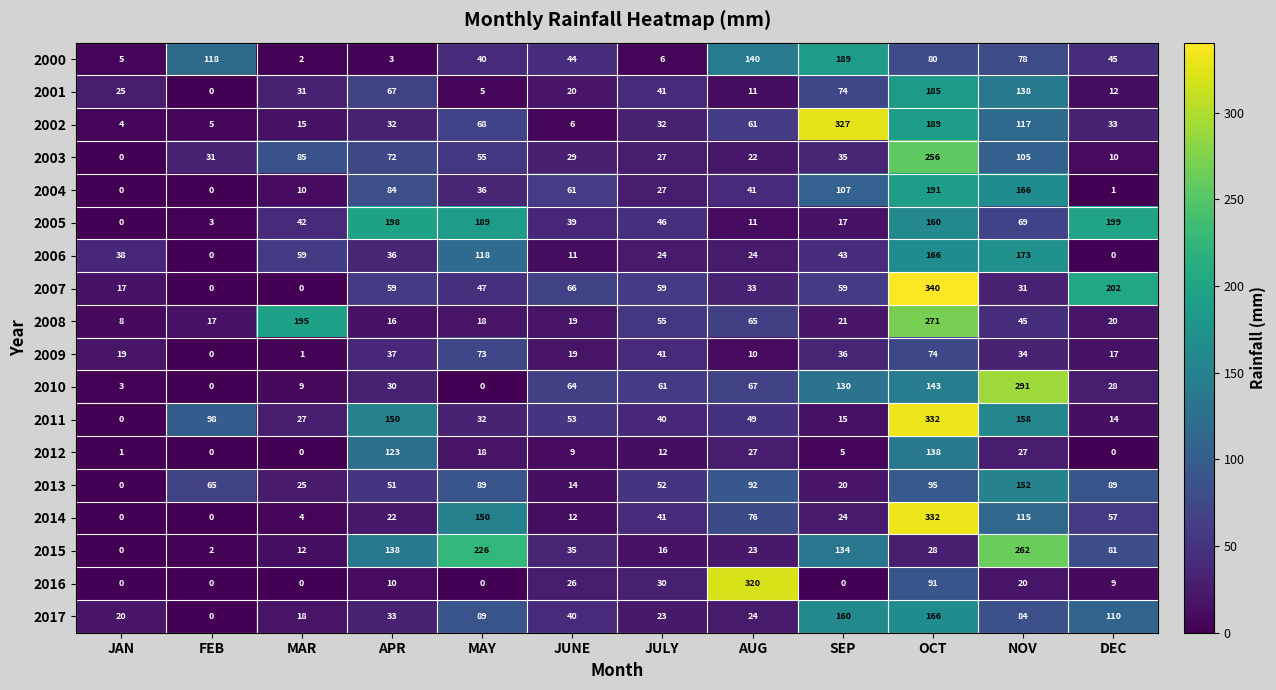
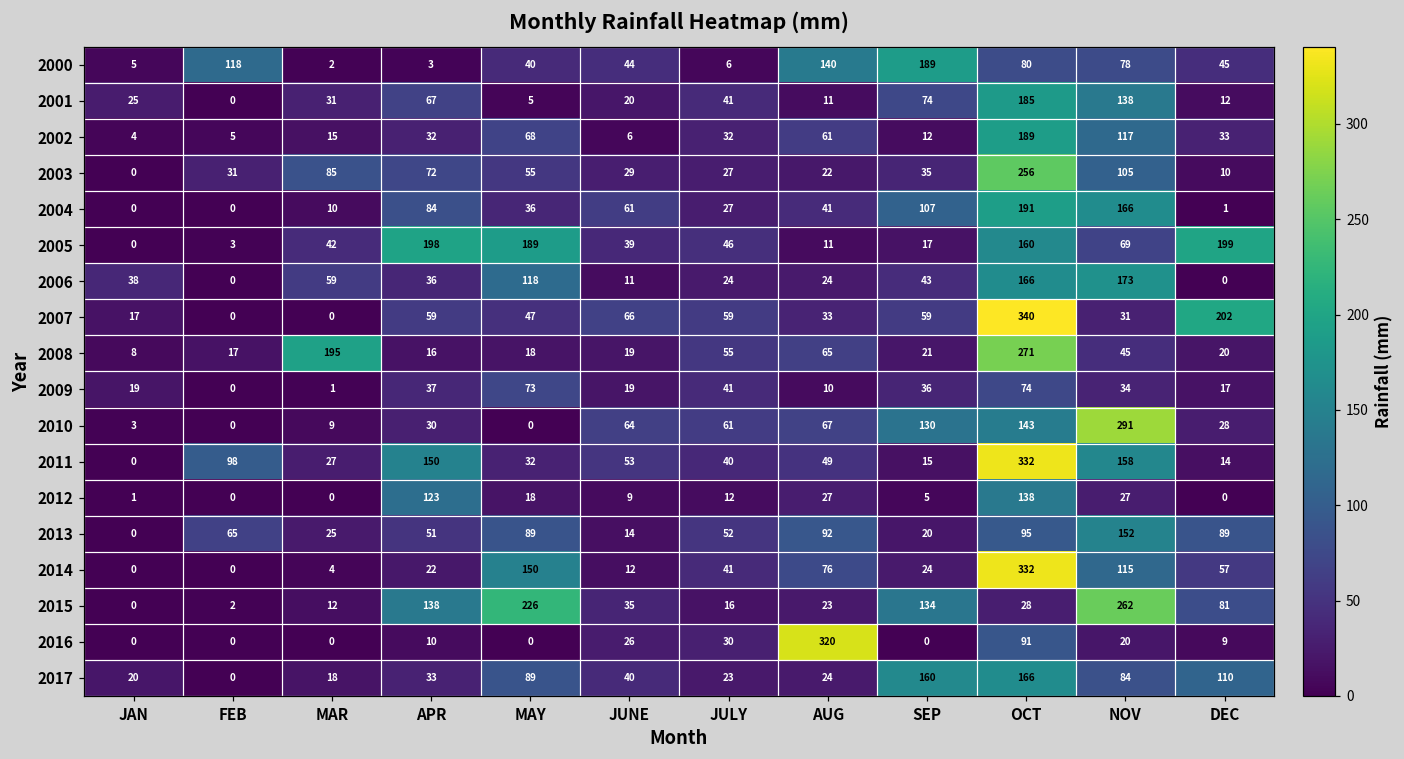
2002, SEP: 327 -> 12
